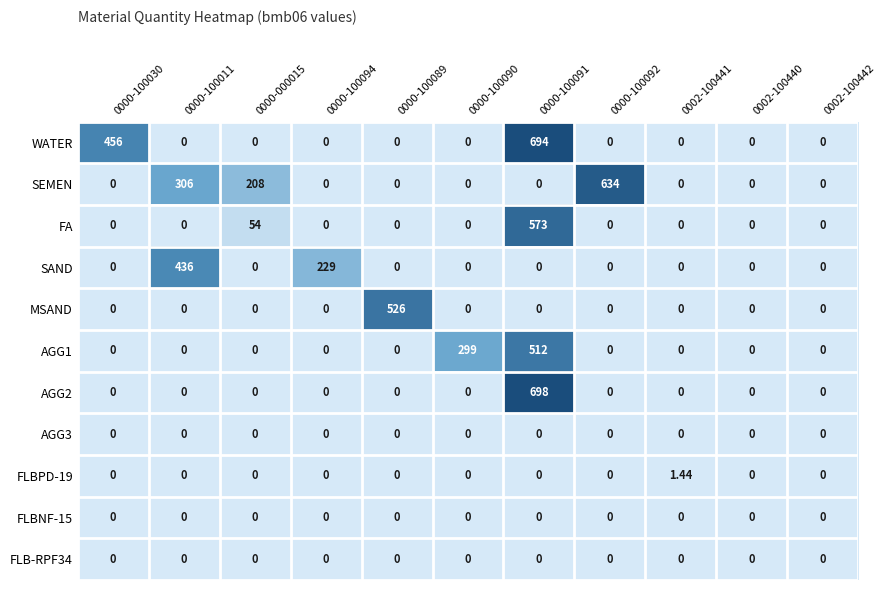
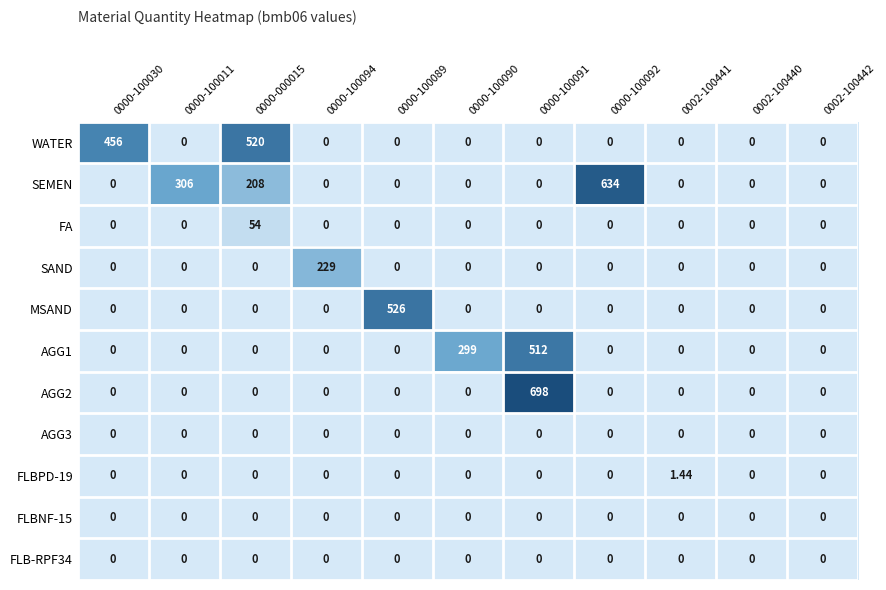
WATER, 0000-000015: 0 -> 520
WATER, 0000-100091: 694 -> 0
FA, 0000-100091: 573 -> 0
SAND, 0000-100011: 436 -> 0
